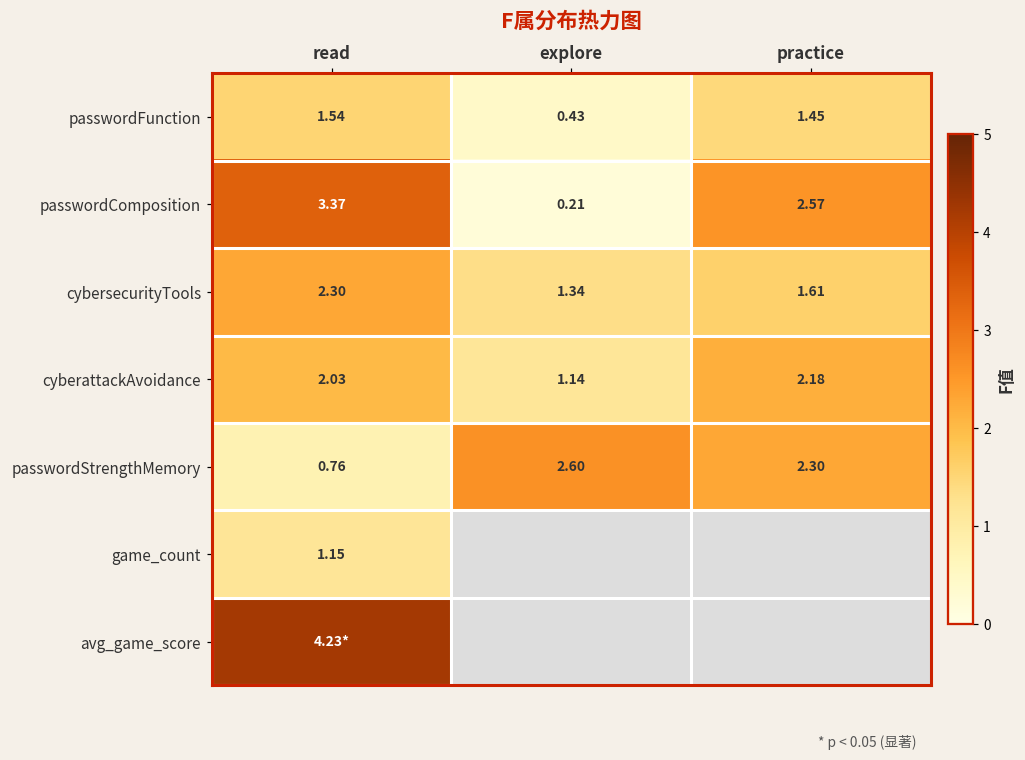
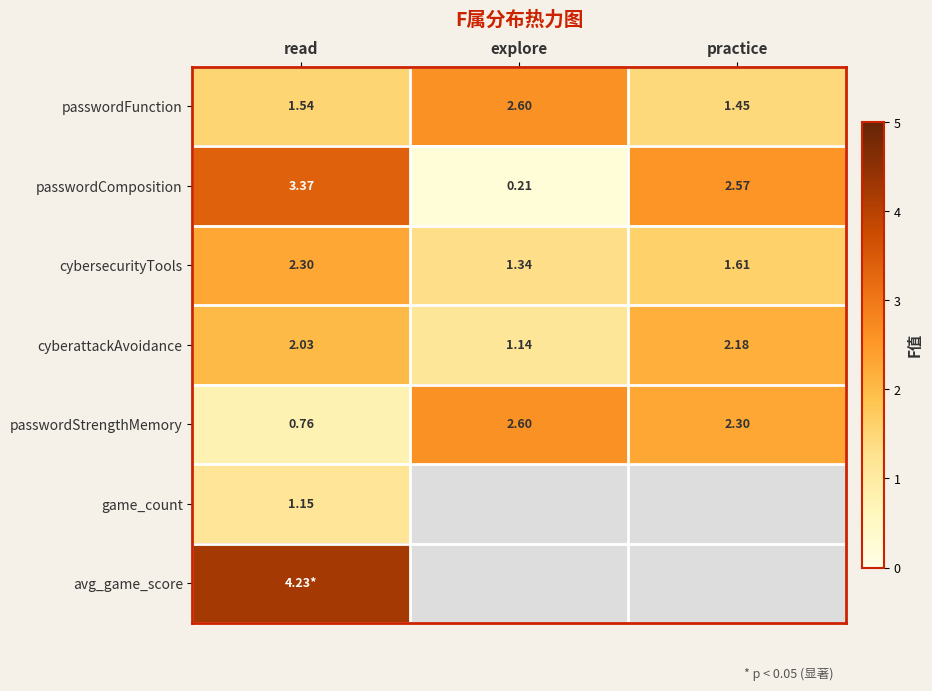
passwordFunction, explore: 0.43 -> 2.60
